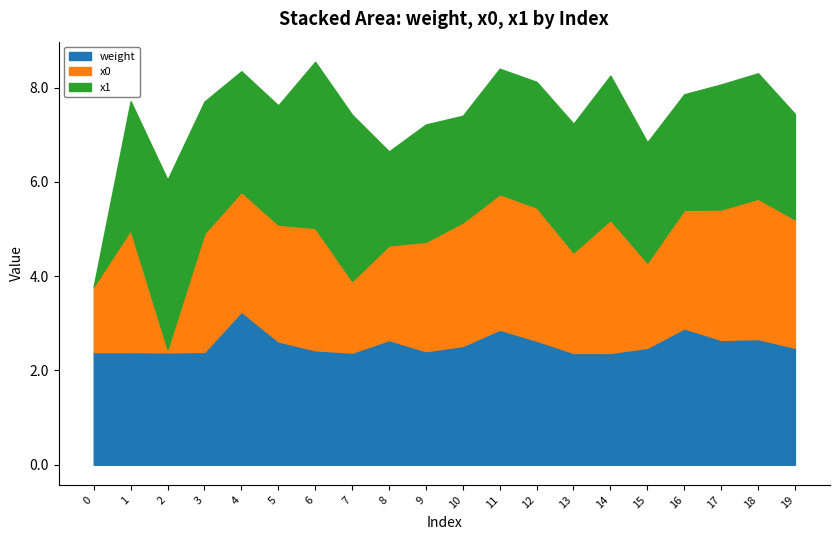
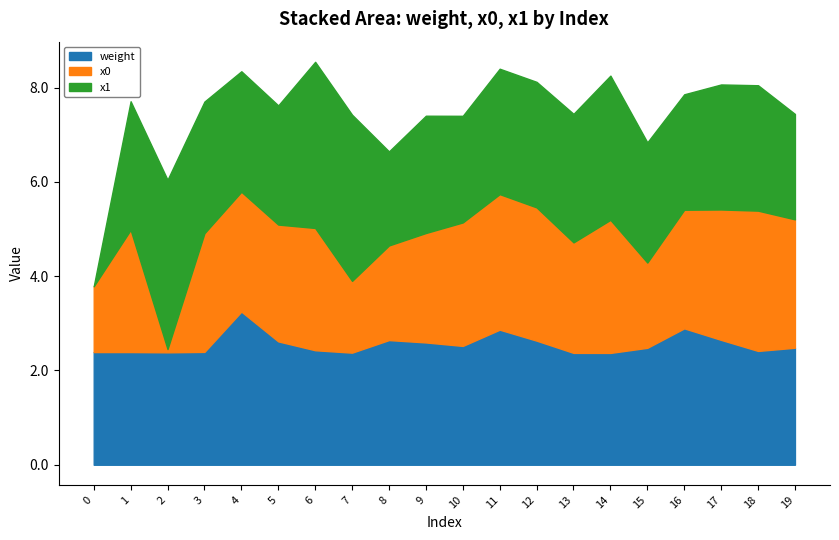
weight, 9: 2.4 -> 2.6
x0, 13: 2.1 -> 2.3
weight, 18: 2.7 -> 2.4
